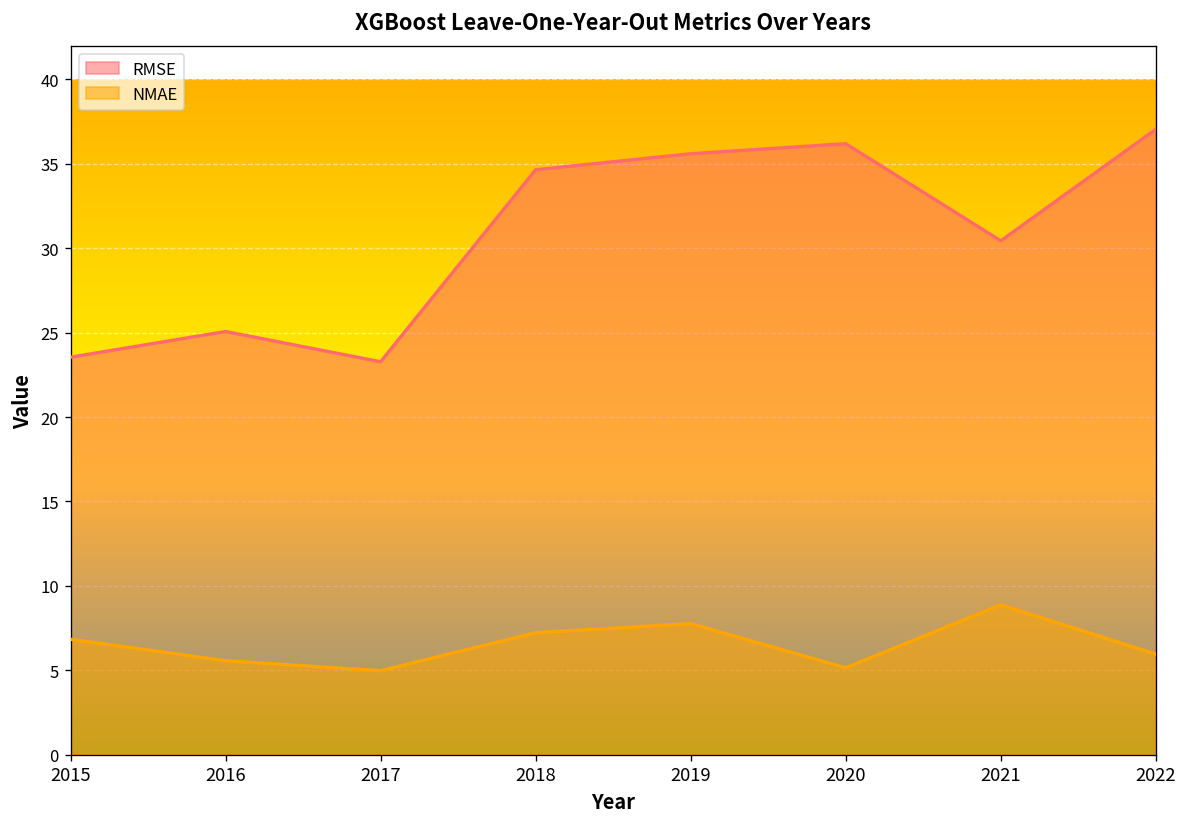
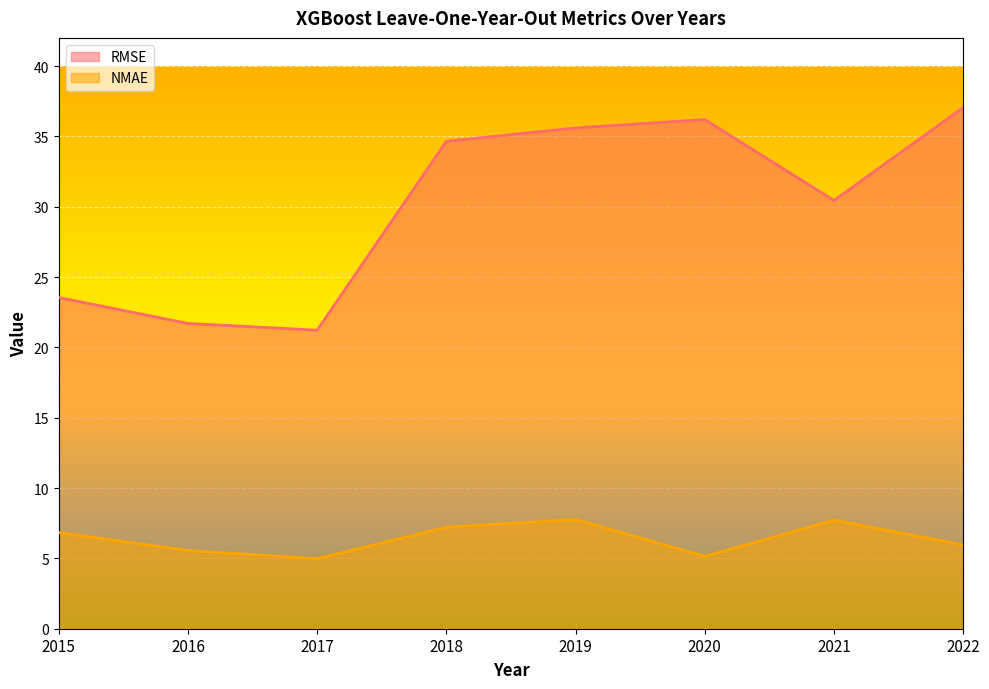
RMSE, 2016: 25.1 -> 21.7
RMSE, 2017: 23.3 -> 21.2
NMAE, 2021: 8.9 -> 7.7
